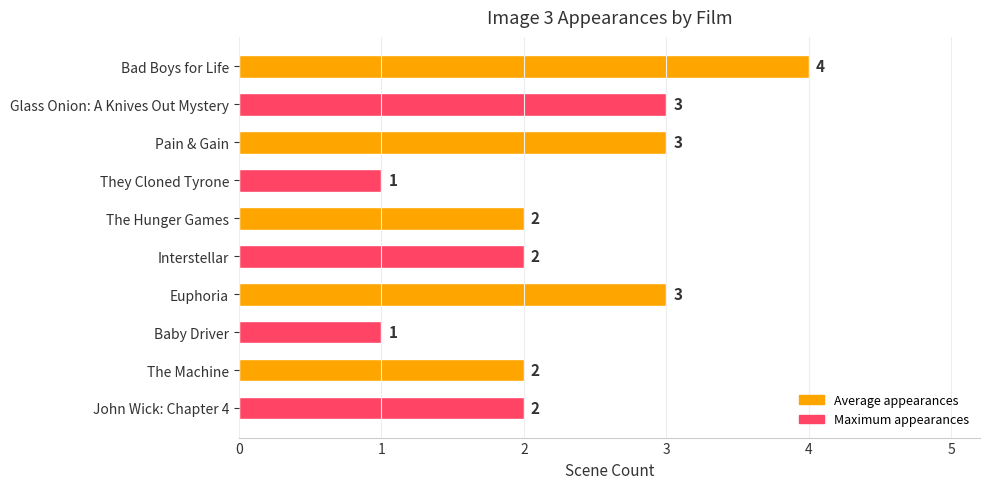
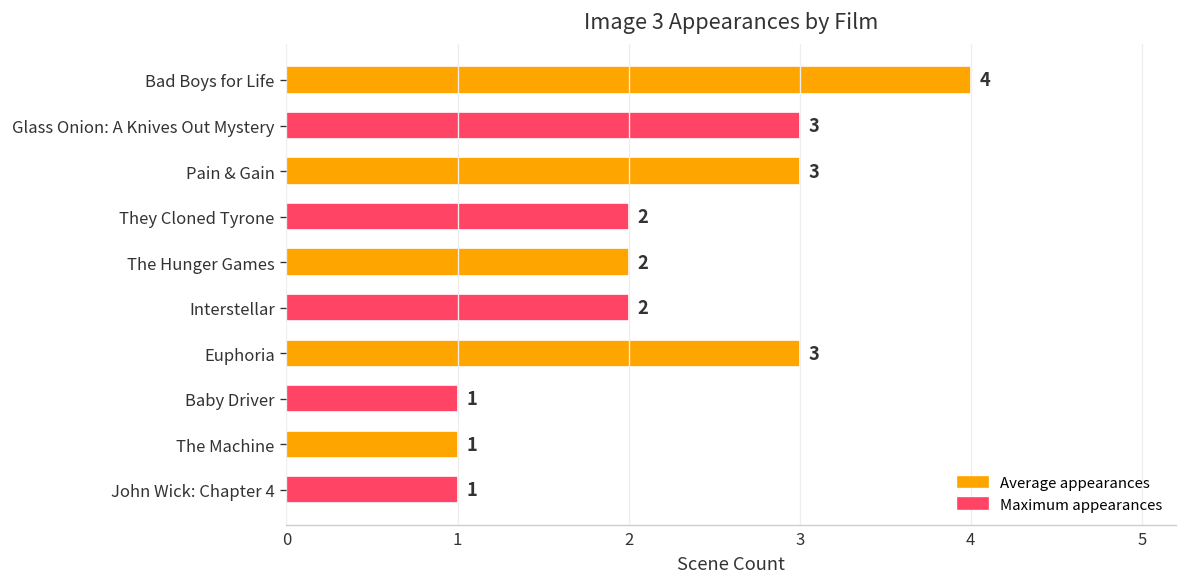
They Cloned Tyrone: 1 -> 2
The Machine: 2 -> 1
John Wick: Chapter 4: 2 -> 1
